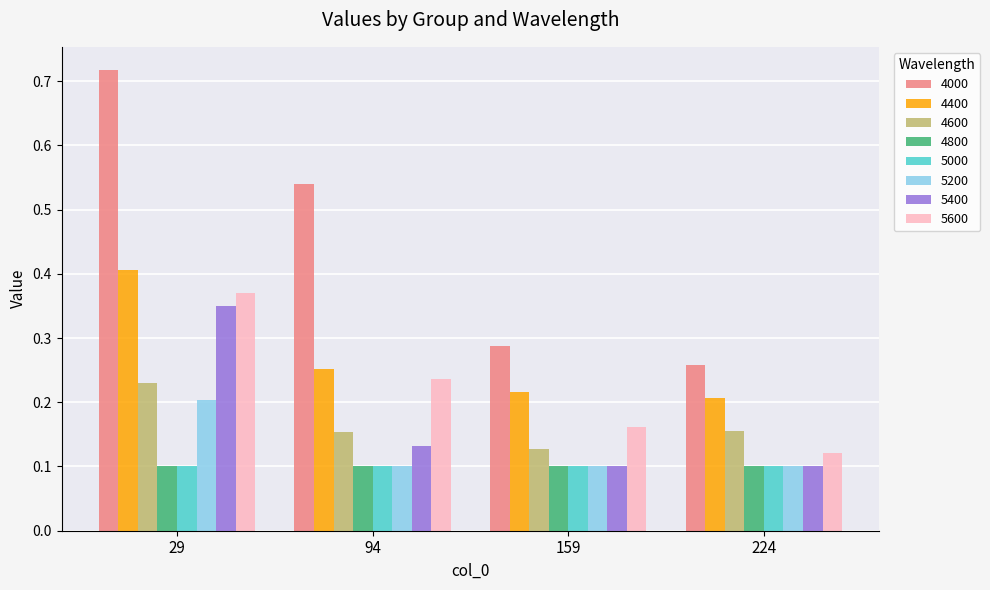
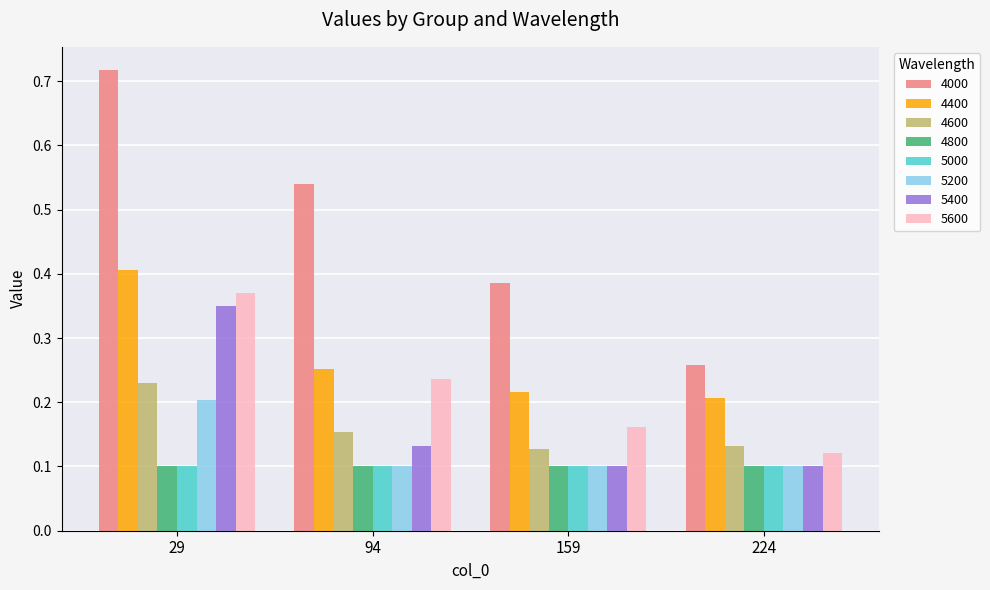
4000, 159: 0.29 -> 0.39
4600, 224: 0.16 -> 0.13
